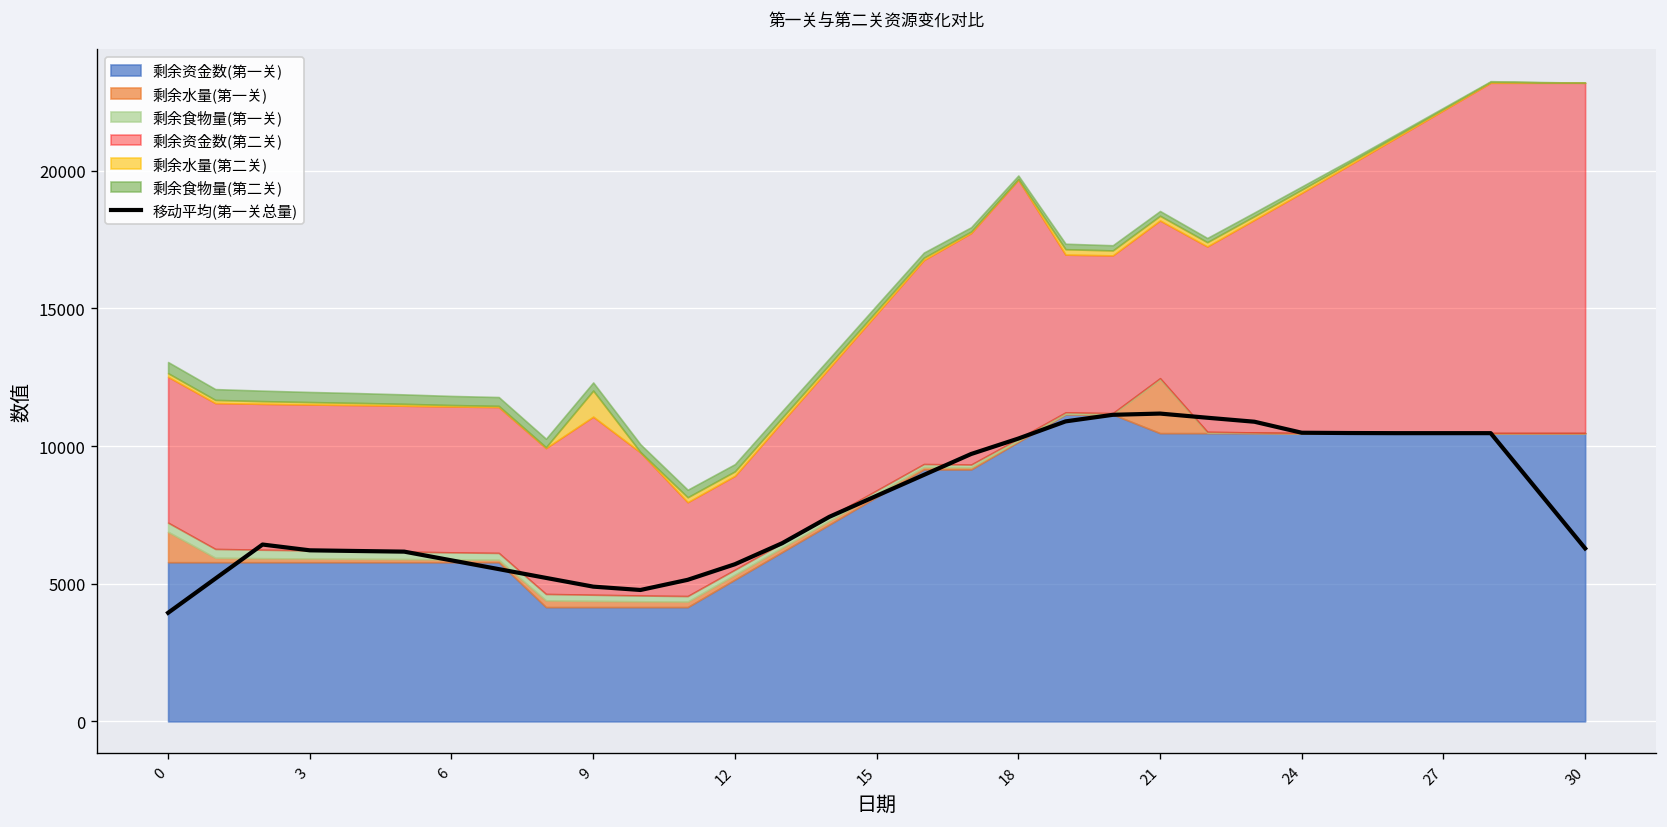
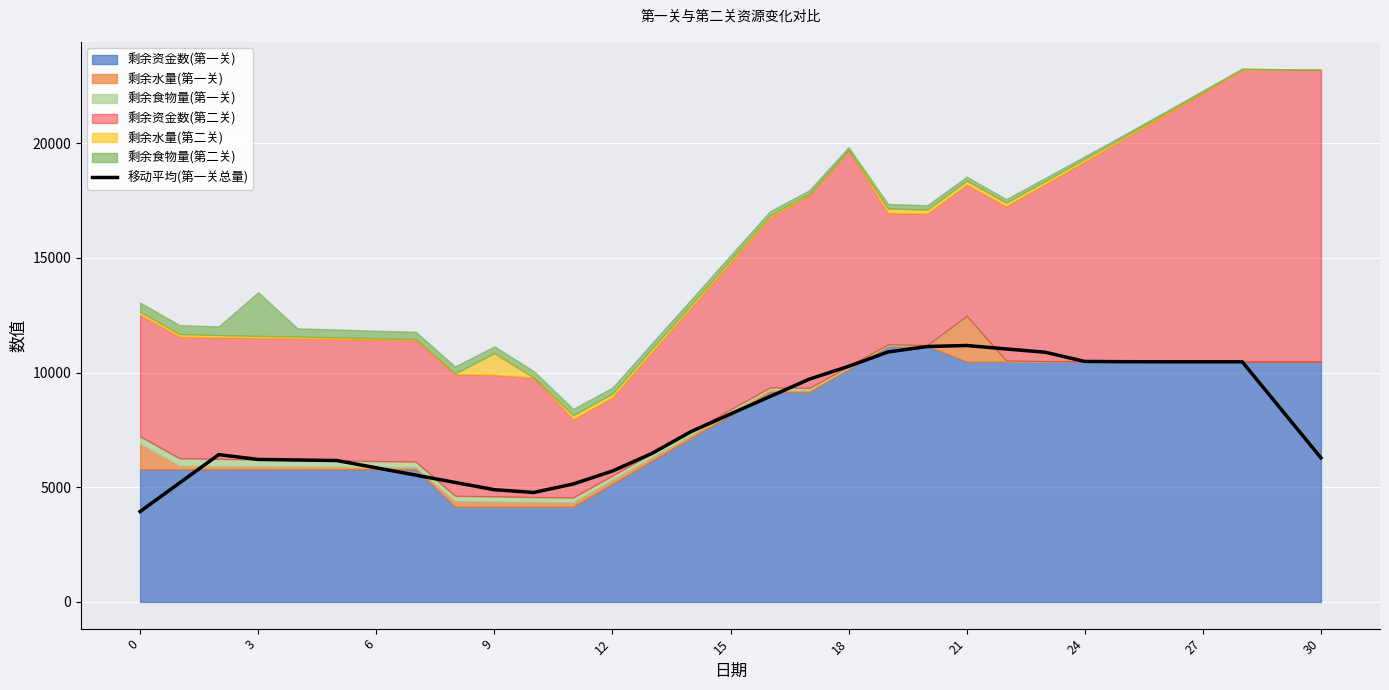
剩余食物量(第二关), 3: 400 -> 1900
剩余资金数(第二关), 9: 6500 -> 5300
